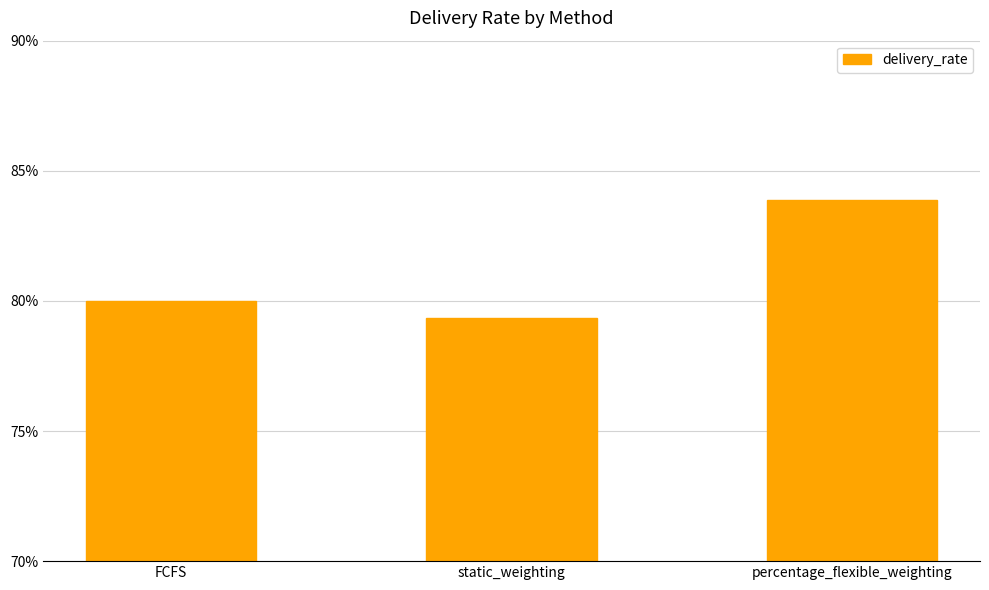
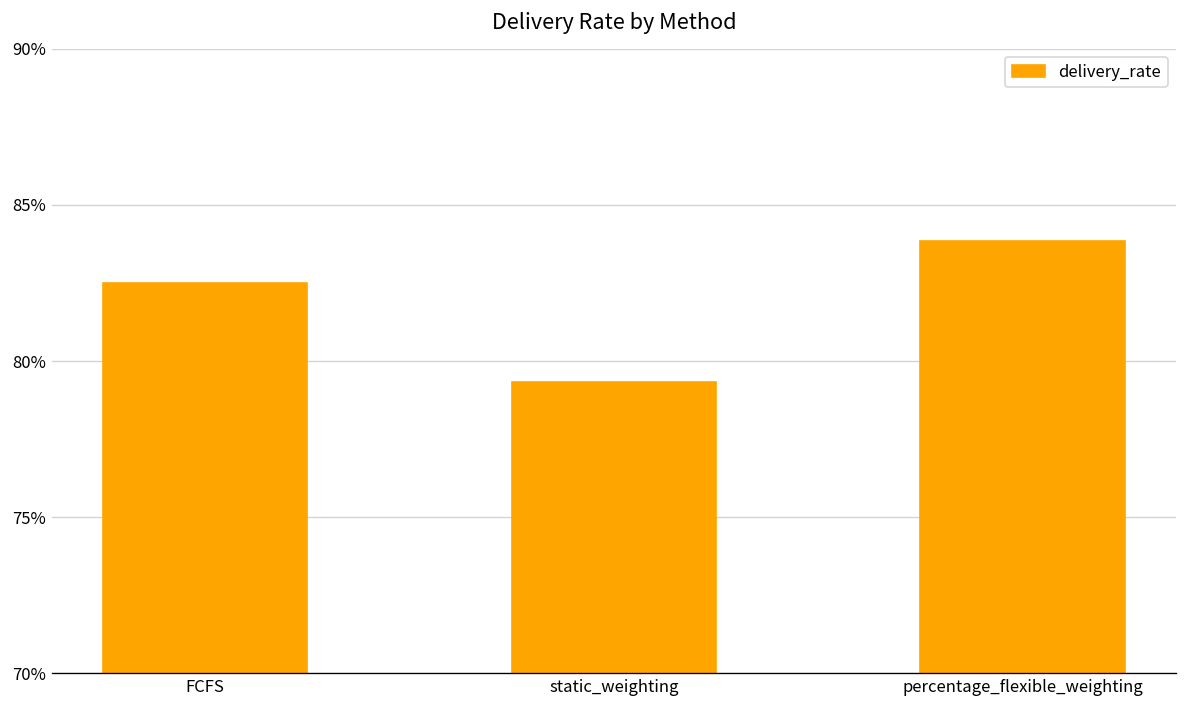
FCFS: 80.0% -> 82.5%
